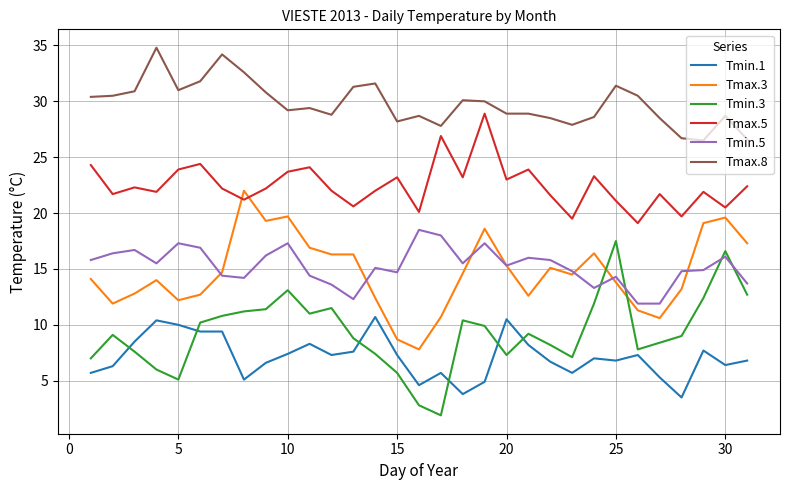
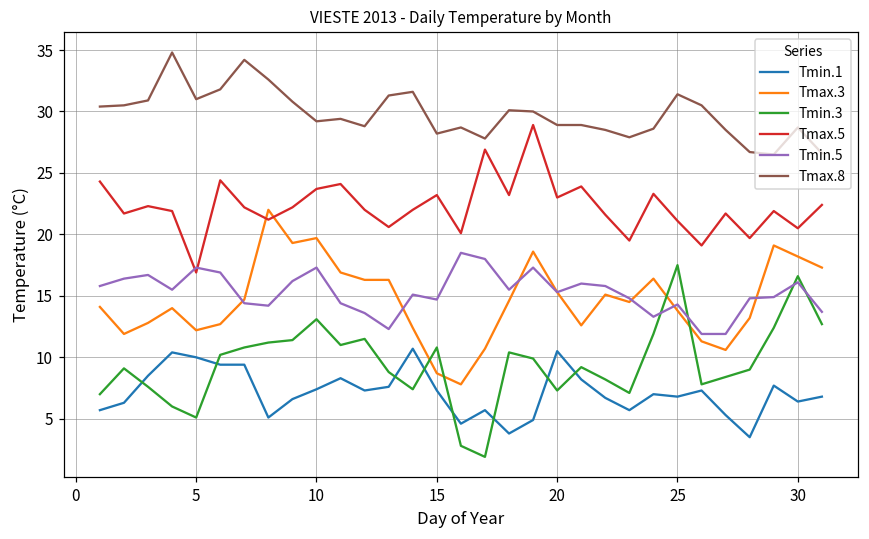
Tmax.5, 5: 23.9 -> 16.9
Tmin.3, 15: 5.7 -> 10.8
Tmax.3, 30: 19.6 -> 18.2
